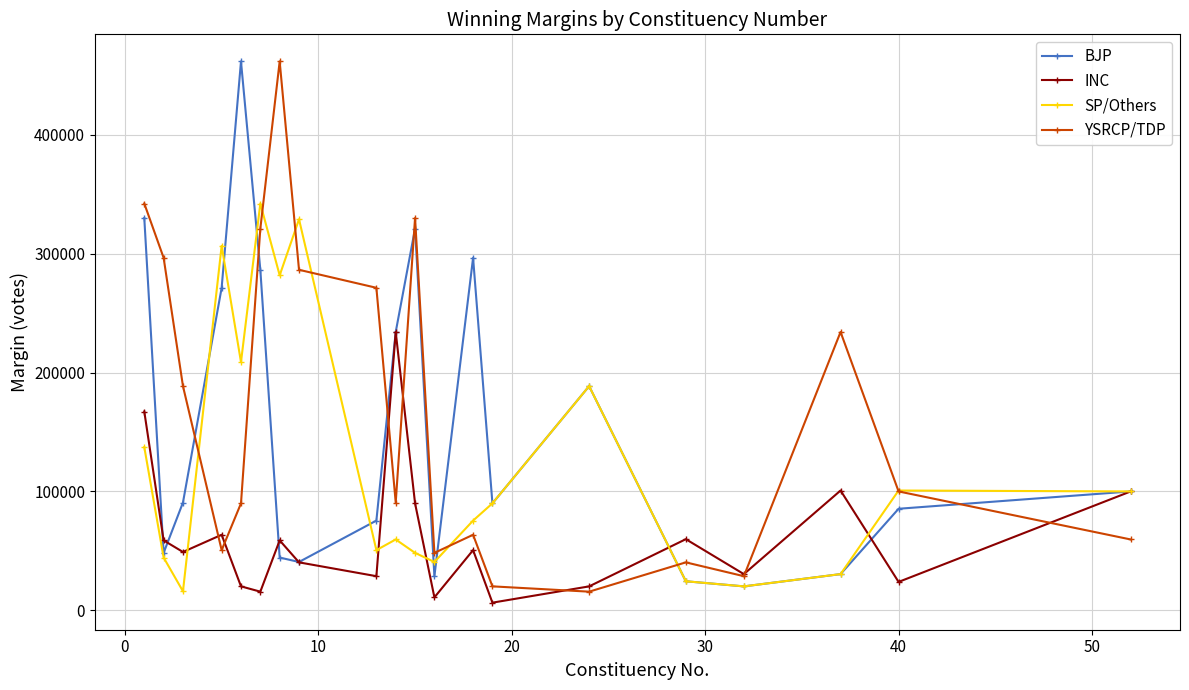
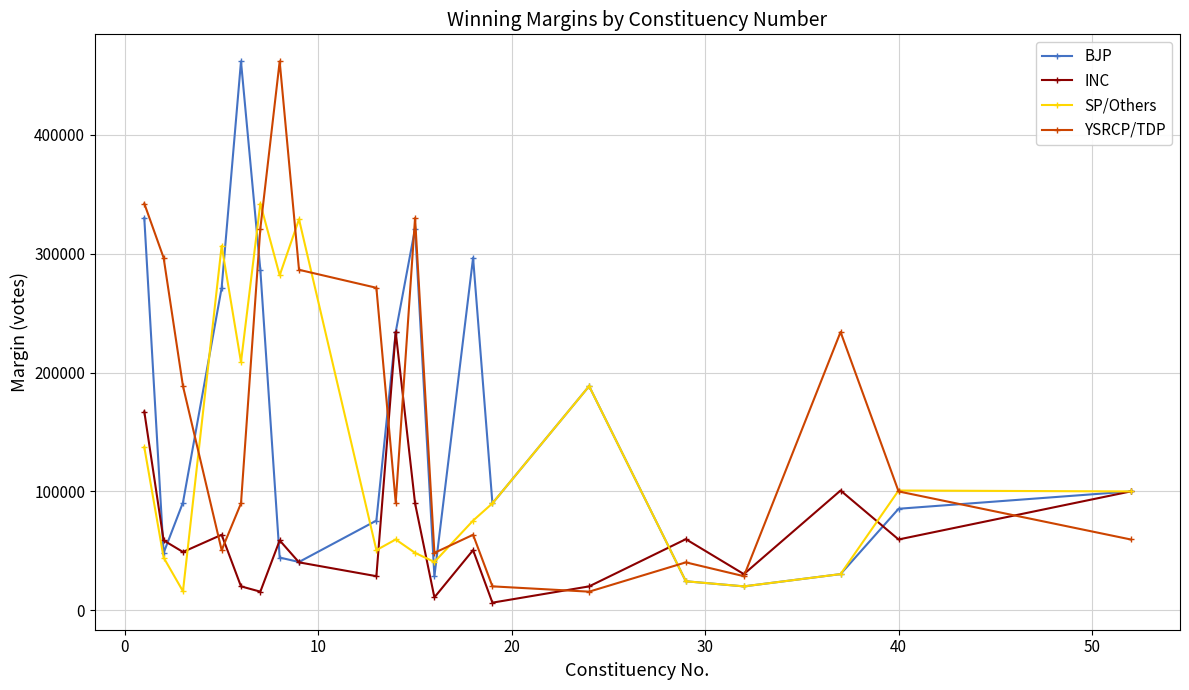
INC, 40: 24000 -> 60000
